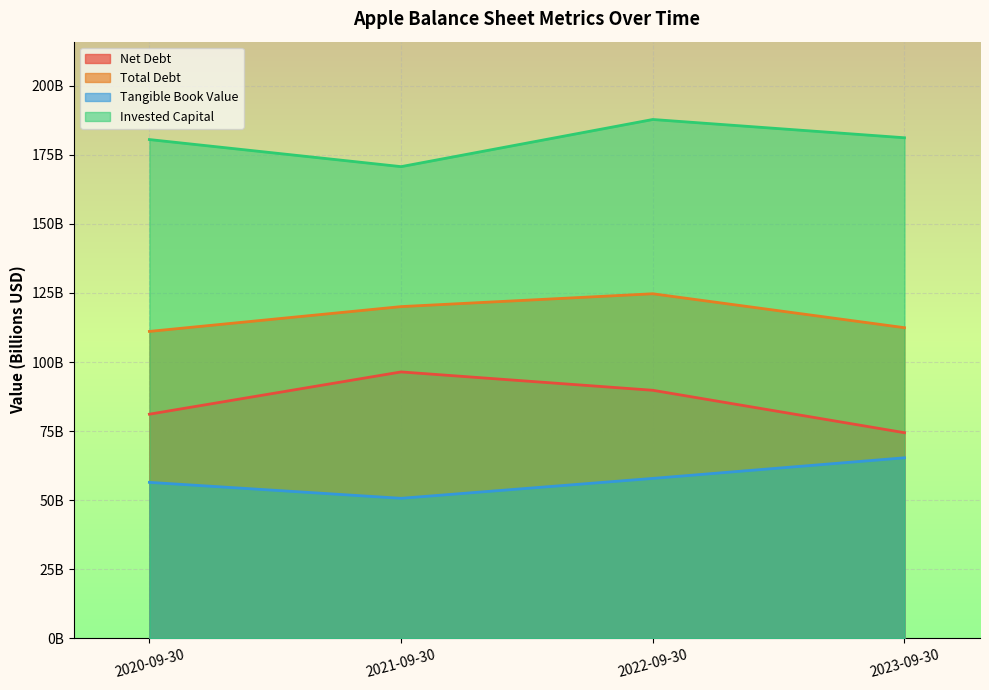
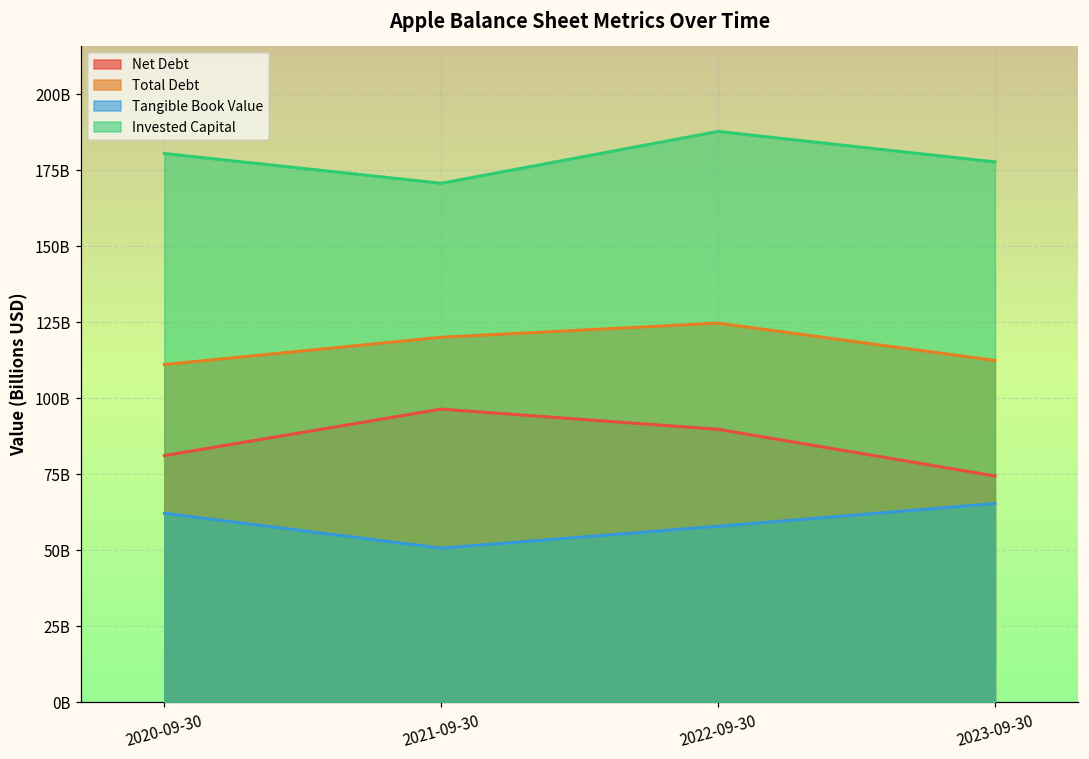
Tangible Book Value, 2020-09-30: 56000000000 -> 62000000000
Invested Capital, 2023-09-30: 181000000000 -> 178000000000
